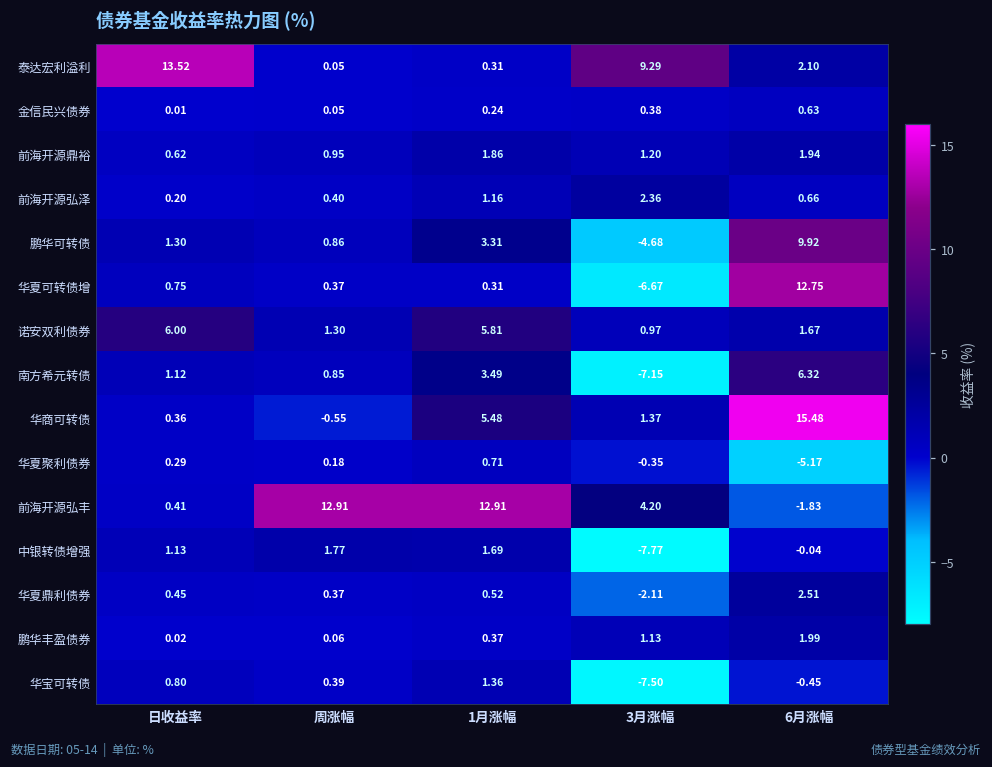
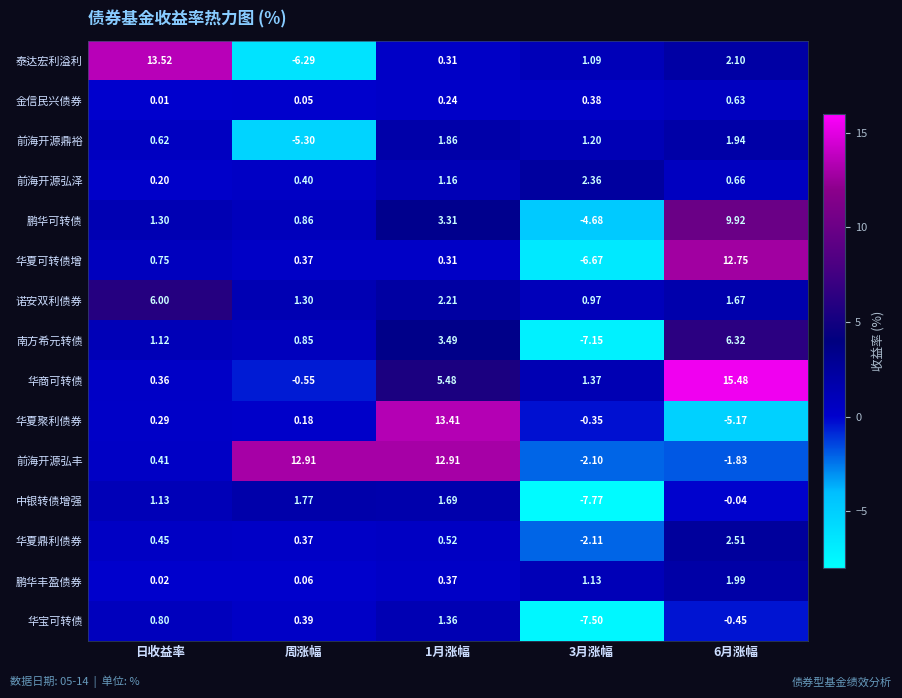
泰达宏利溢利, 周涨幅: 0.05 -> -6.29
泰达宏利溢利, 3月涨幅: 9.29 -> 1.09
前海开源鼎裕, 周涨幅: 0.95 -> -5.30
诺安双利债券, 1月涨幅: 5.81 -> 2.21
华夏聚利债券, 1月涨幅: 0.71 -> 13.41
前海开源弘丰, 3月涨幅: 4.20 -> -2.10
